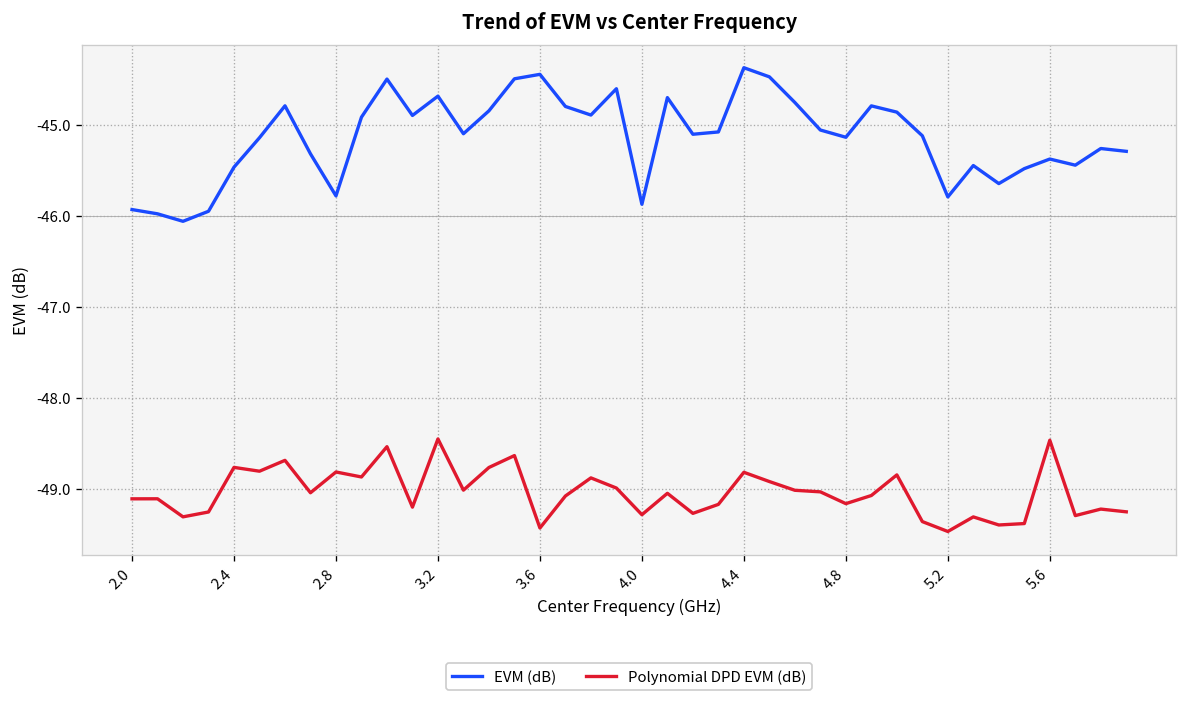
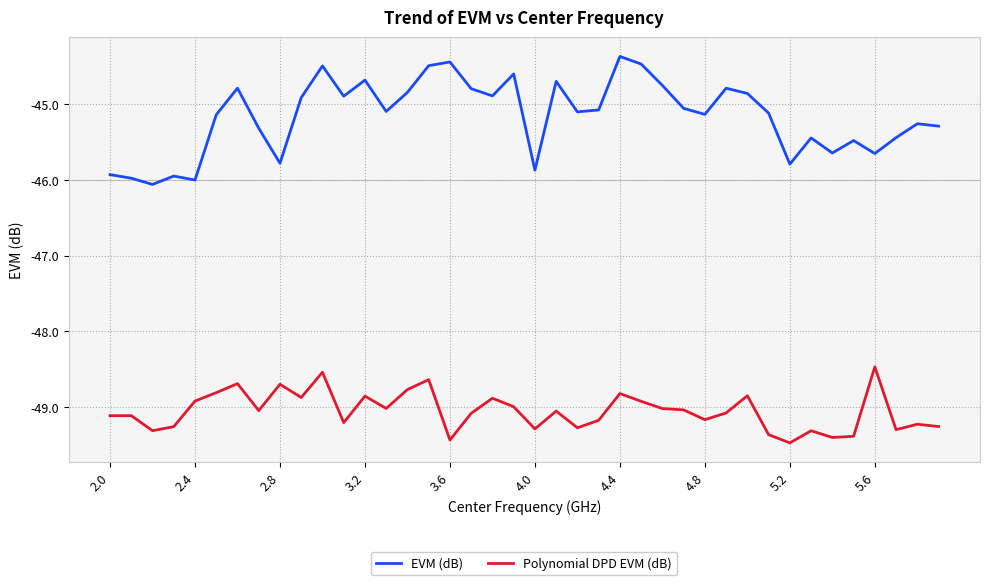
EVM (dB), 2.4: -45.5 -> -46.0
Polynomial DPD EVM (dB), 2.4: -48.8 -> -48.9
Polynomial DPD EVM (dB), 2.8: -48.8 -> -48.7
Polynomial DPD EVM (dB), 3.2: -48.5 -> -48.9
EVM (dB), 5.6: -45.4 -> -45.7
